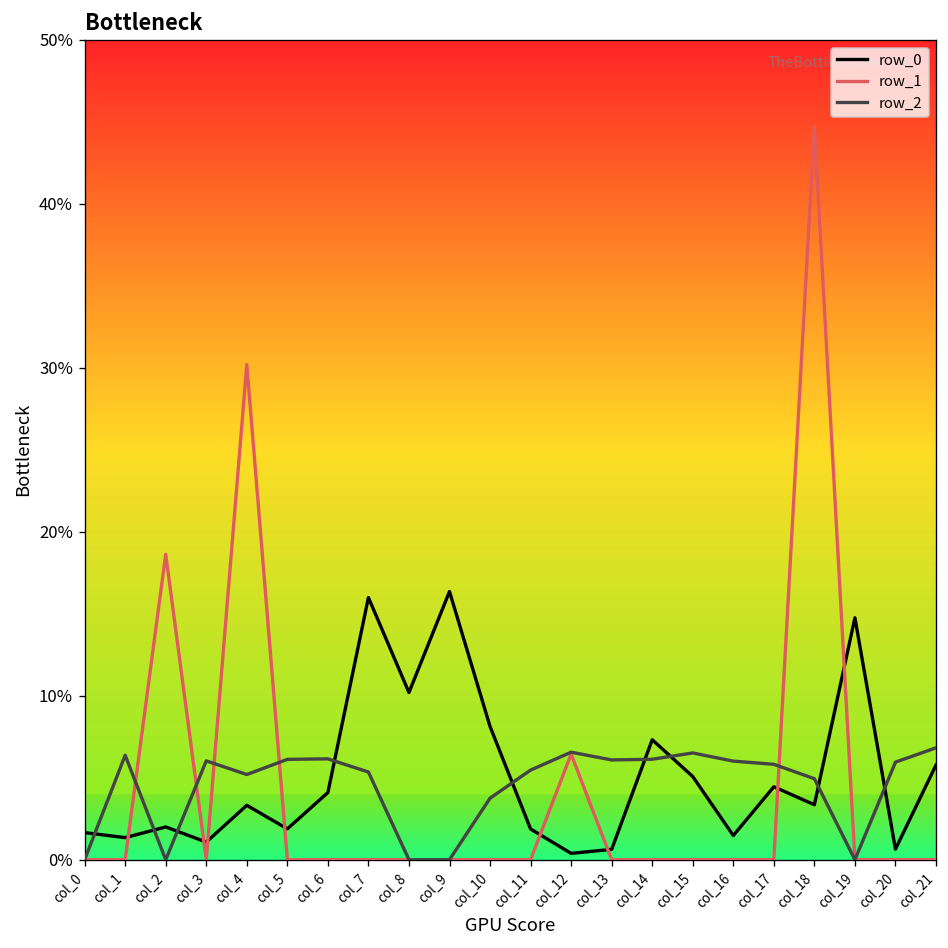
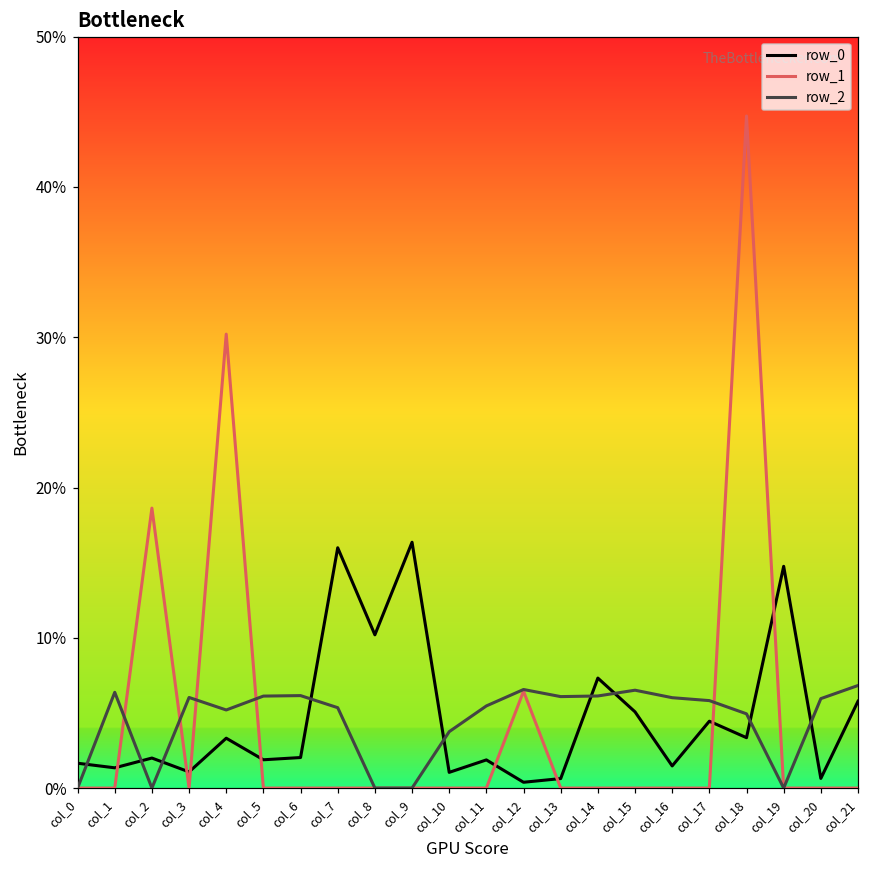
row_0, col_6: 4.1% -> 2.0%
row_0, col_10: 8.1% -> 1.0%
